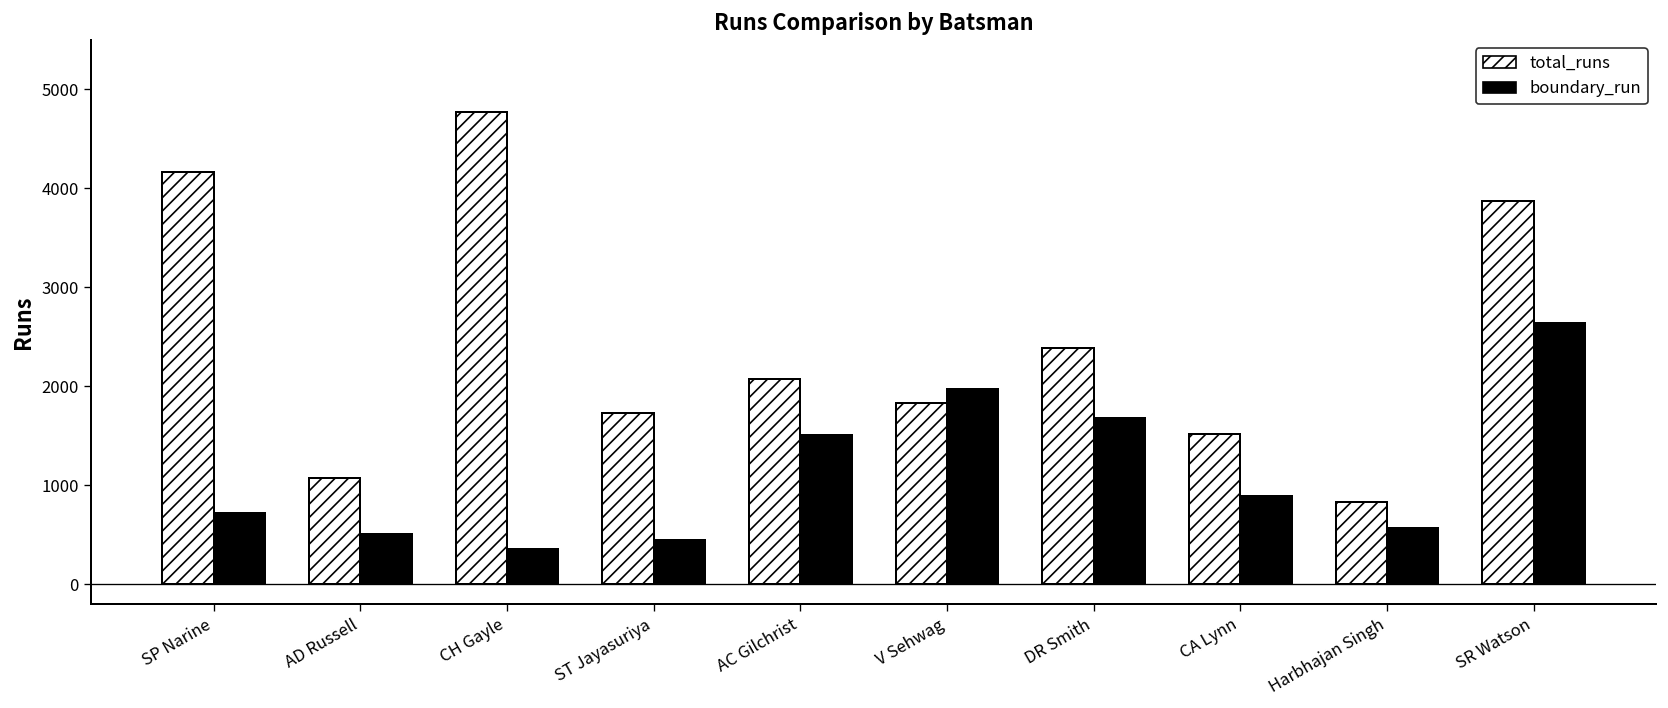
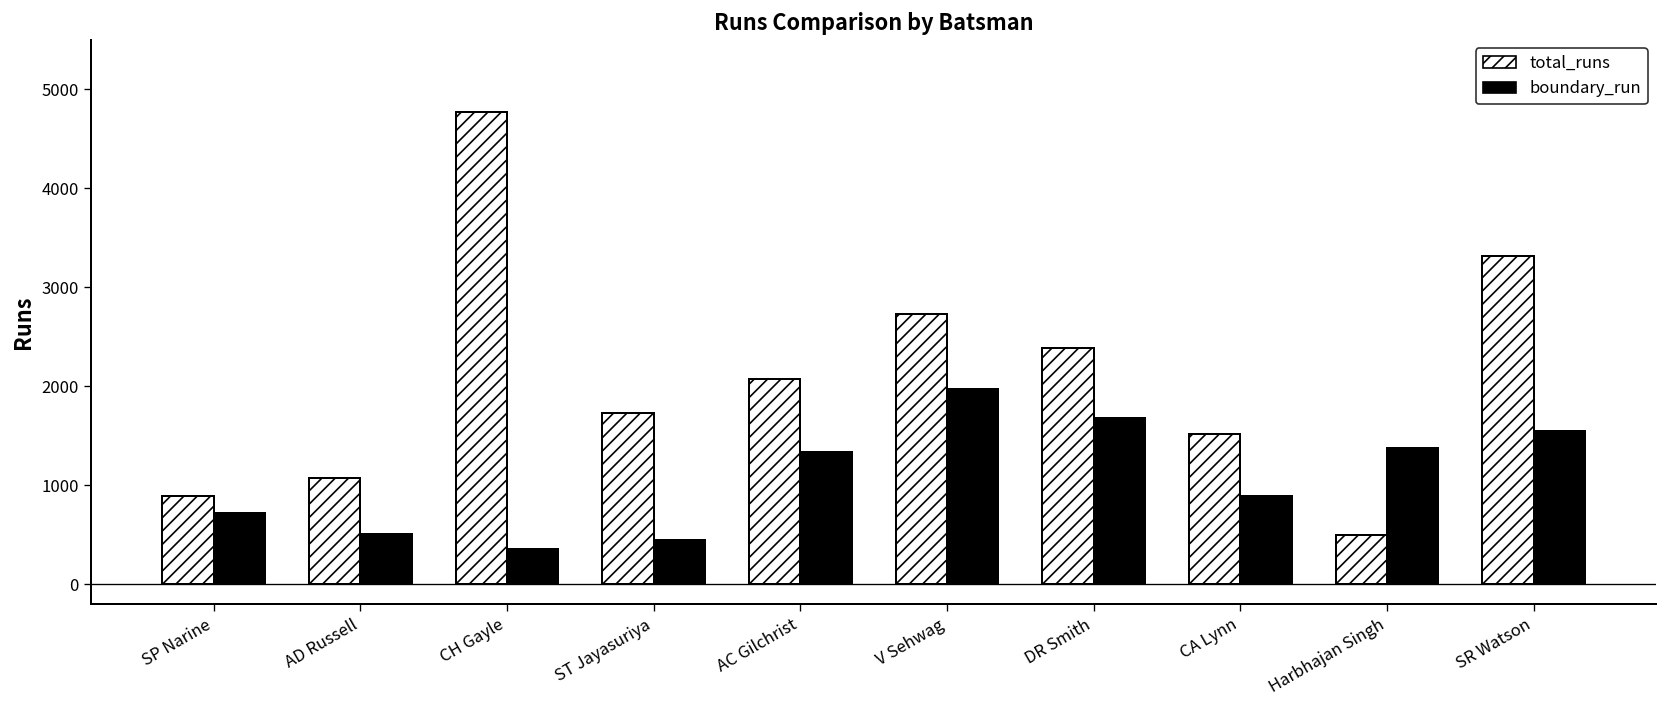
total_runs, SP Narine: 4200 -> 900
boundary_run, AC Gilchrist: 1500 -> 1300
total_runs, V Sehwag: 1800 -> 2700
total_runs, Harbhajan Singh: 800 -> 500
boundary_run, Harbhajan Singh: 600 -> 1400
total_runs, SR Watson: 3900 -> 3300
boundary_run, SR Watson: 2600 -> 1600
